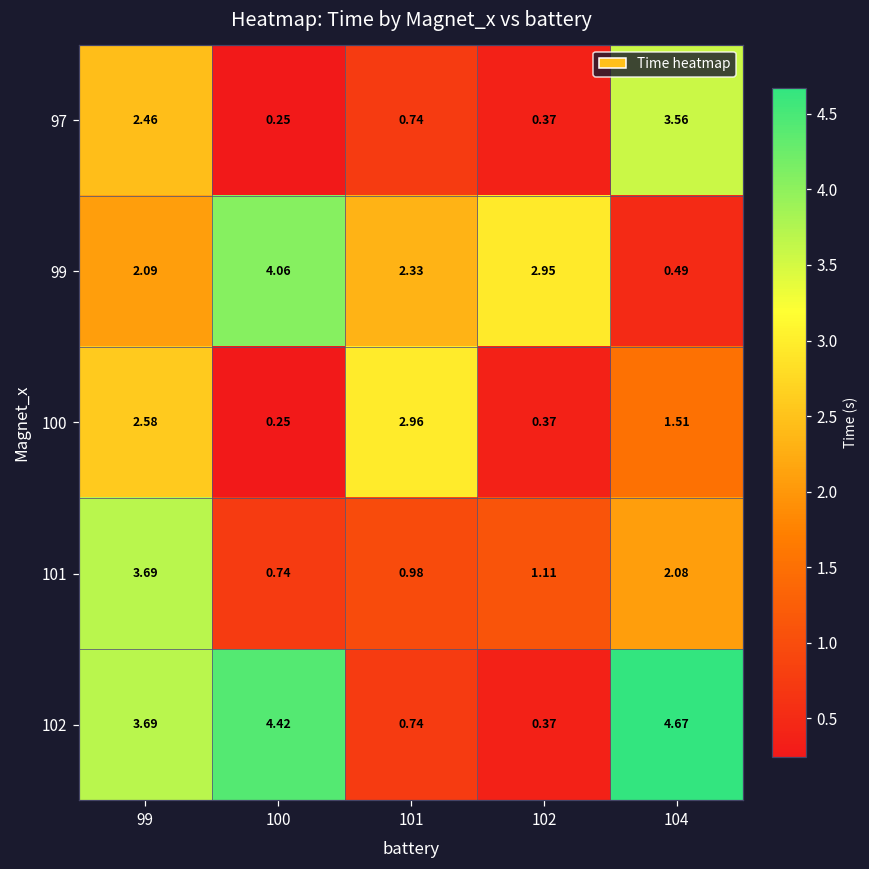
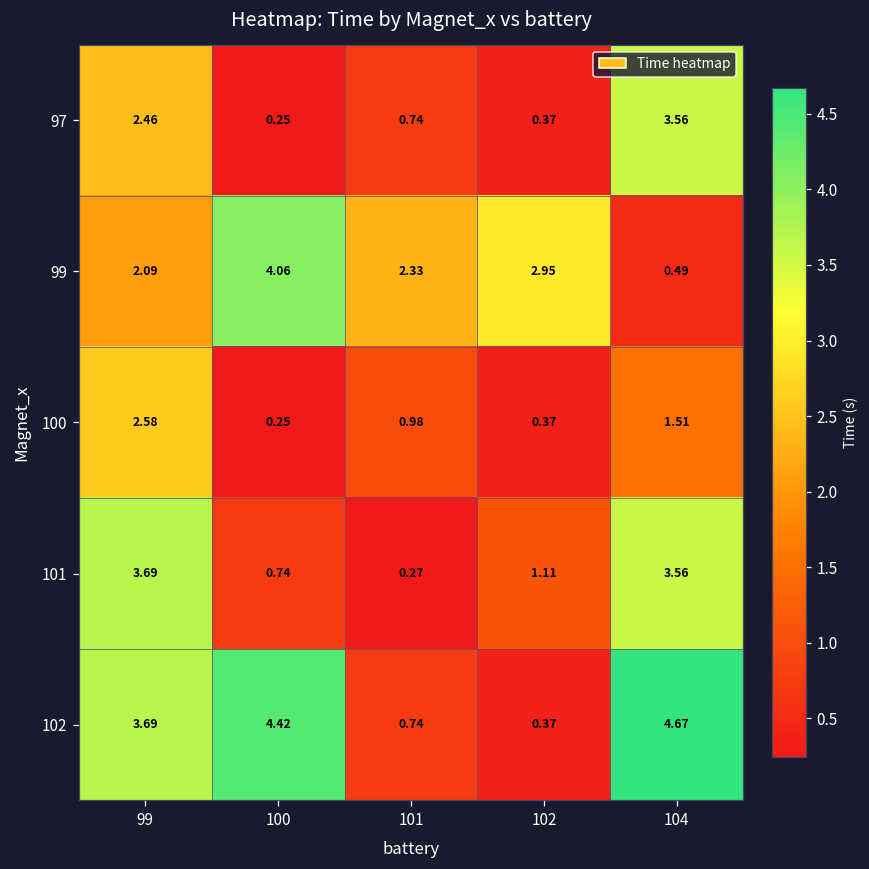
100, 101: 2.96 -> 0.98
101, 101: 0.98 -> 0.27
101, 104: 2.08 -> 3.56
